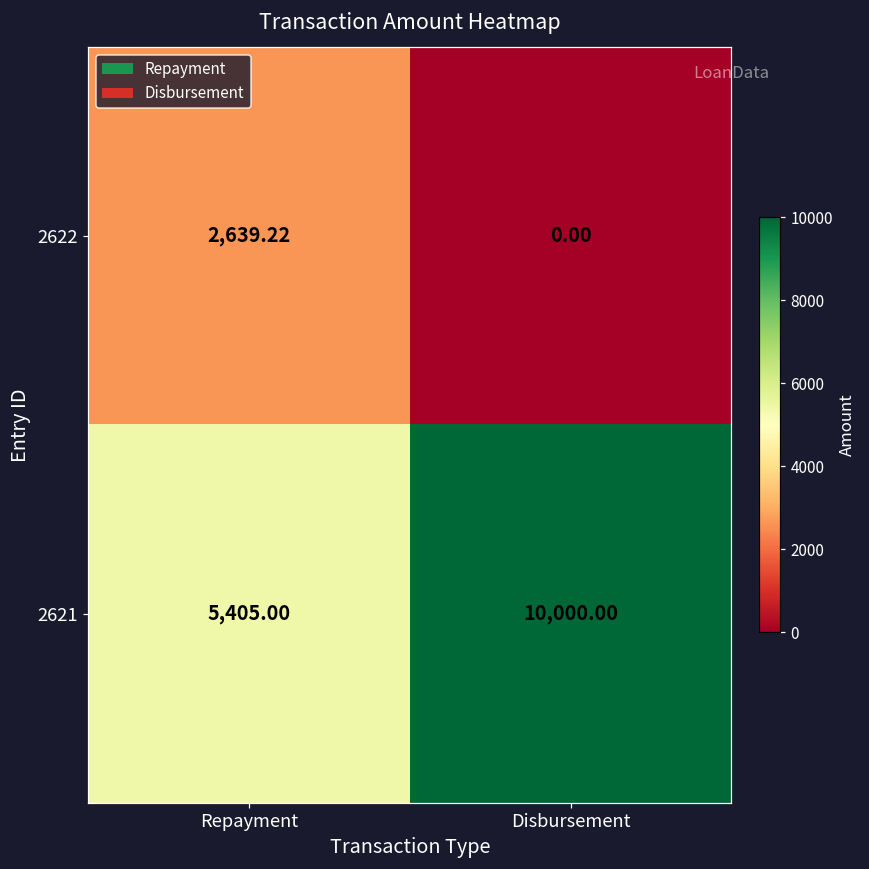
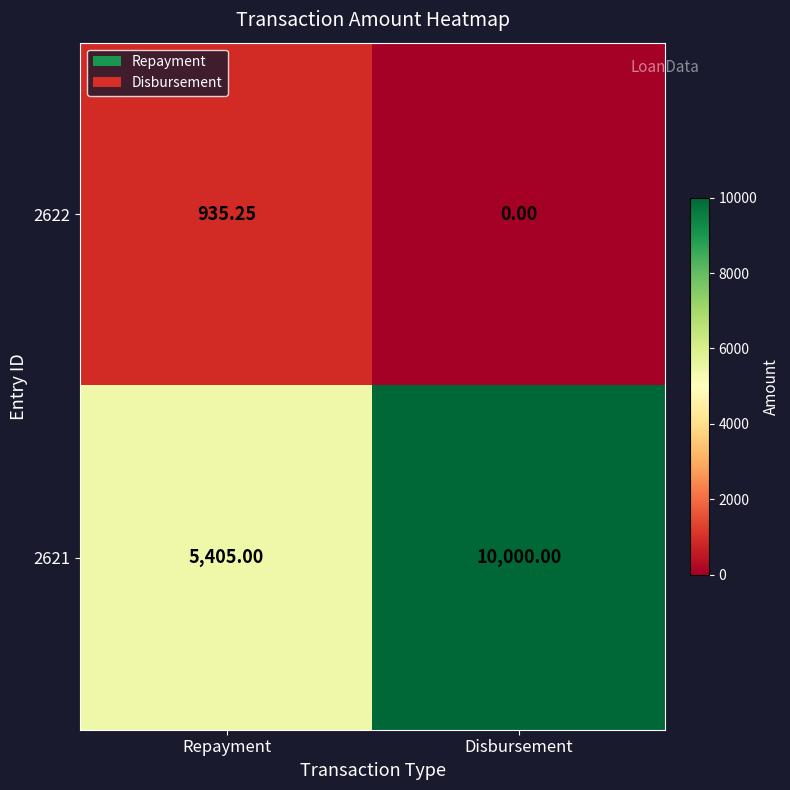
2622, Repayment: 2,639.22 -> 935.25
